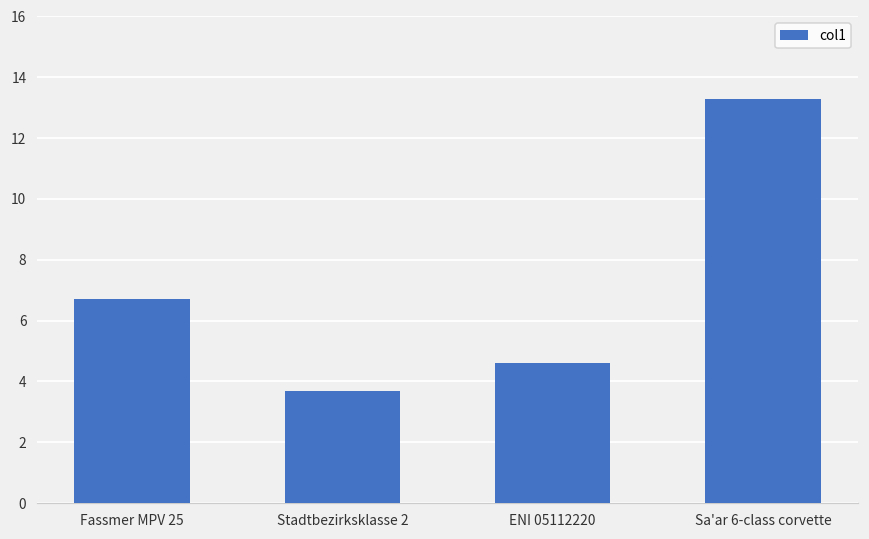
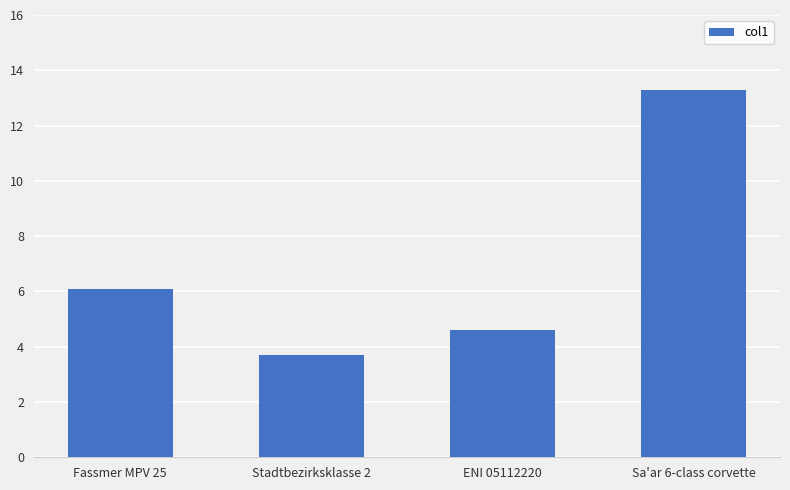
Fassmer MPV 25: 6.7 -> 6.1
